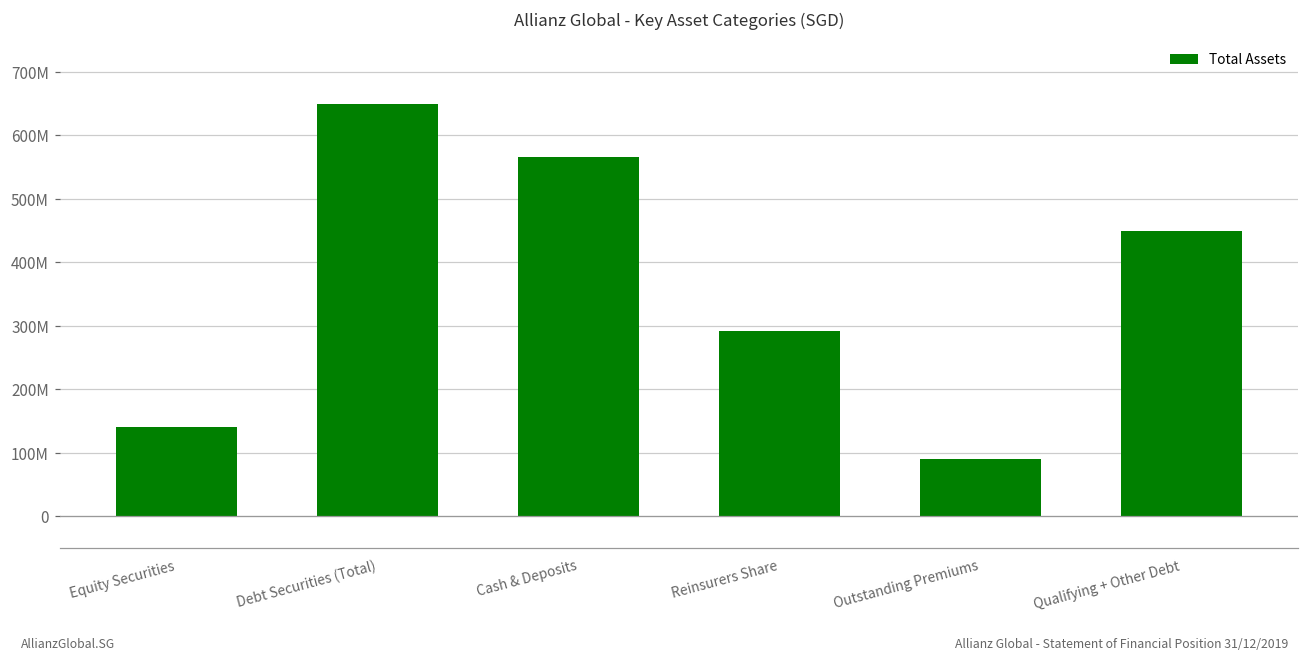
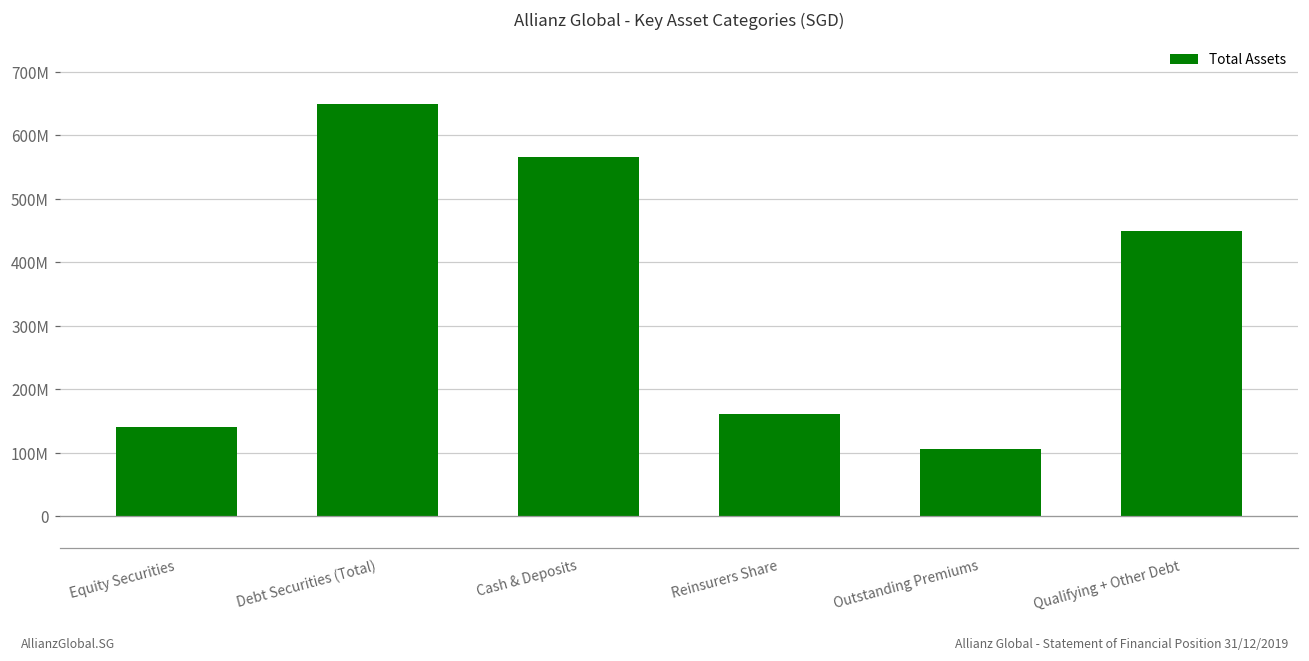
Reinsurers Share: 290000000 -> 160000000
Outstanding Premiums: 90000000 -> 110000000
